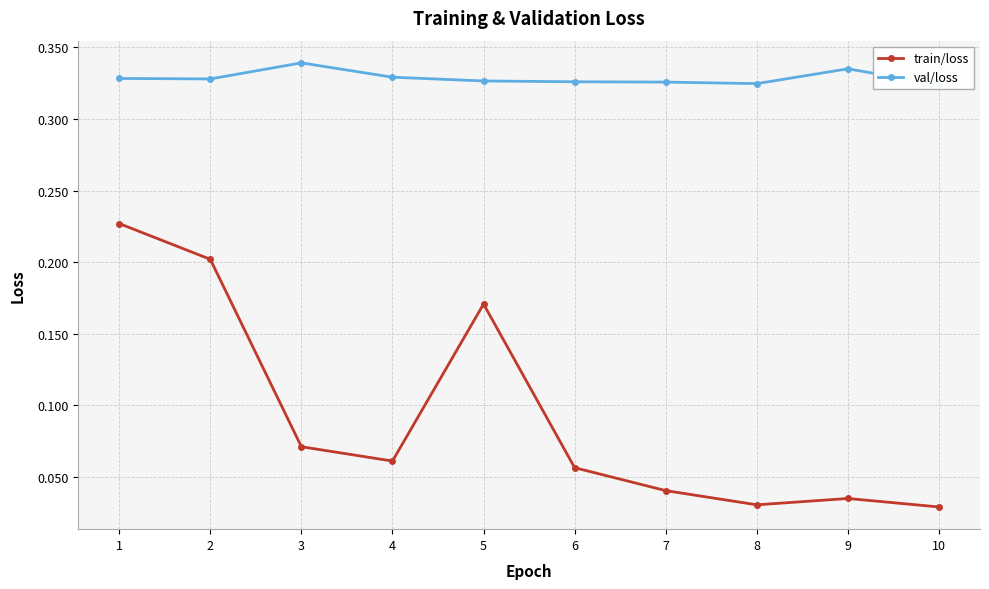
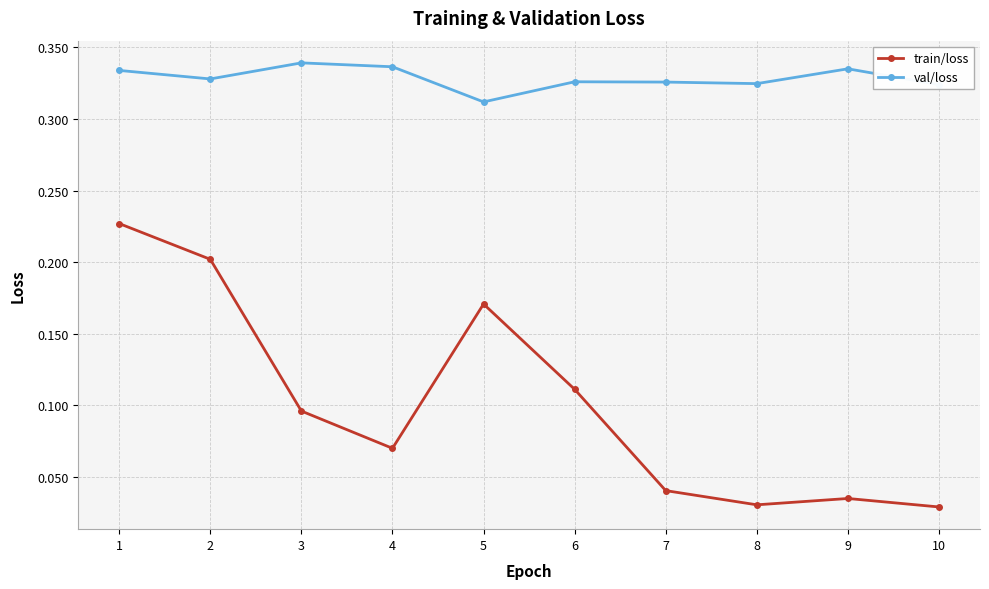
val/loss, 1: 0.328 -> 0.334
train/loss, 3: 0.071 -> 0.096
train/loss, 4: 0.061 -> 0.070
val/loss, 4: 0.329 -> 0.336
val/loss, 5: 0.327 -> 0.312
train/loss, 6: 0.057 -> 0.111
